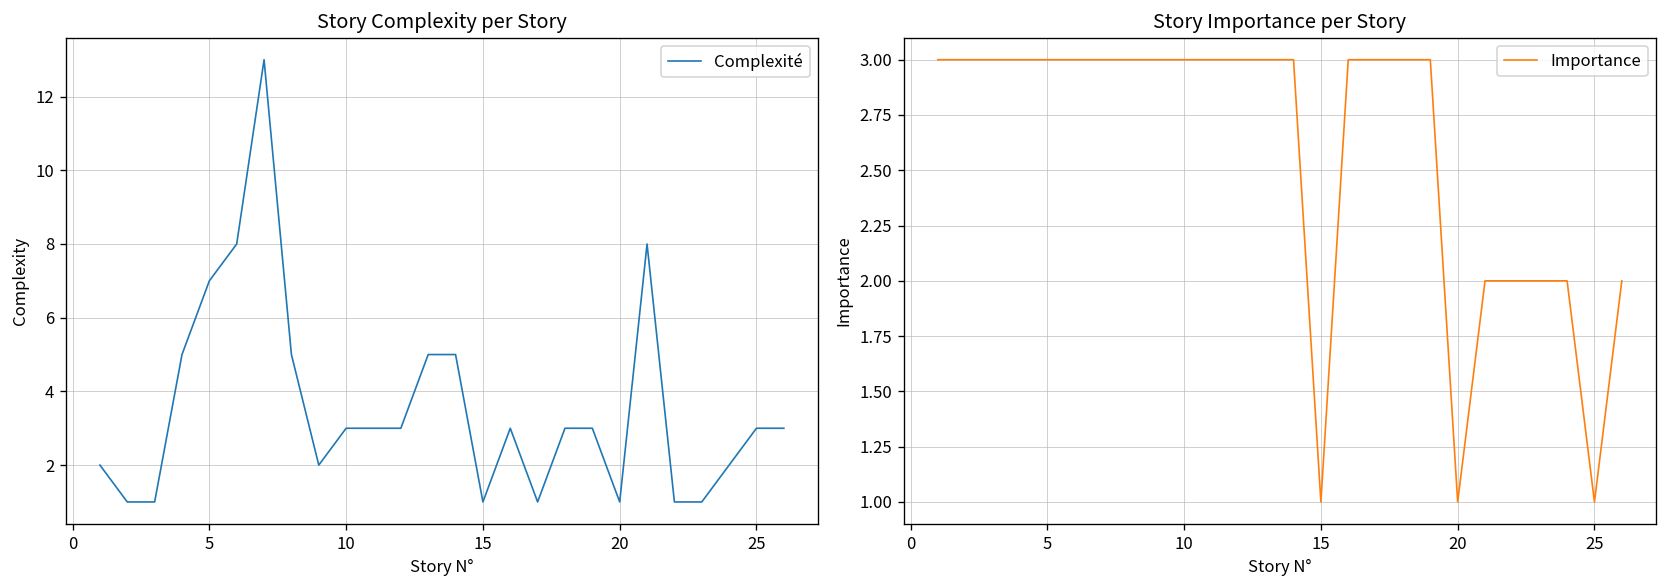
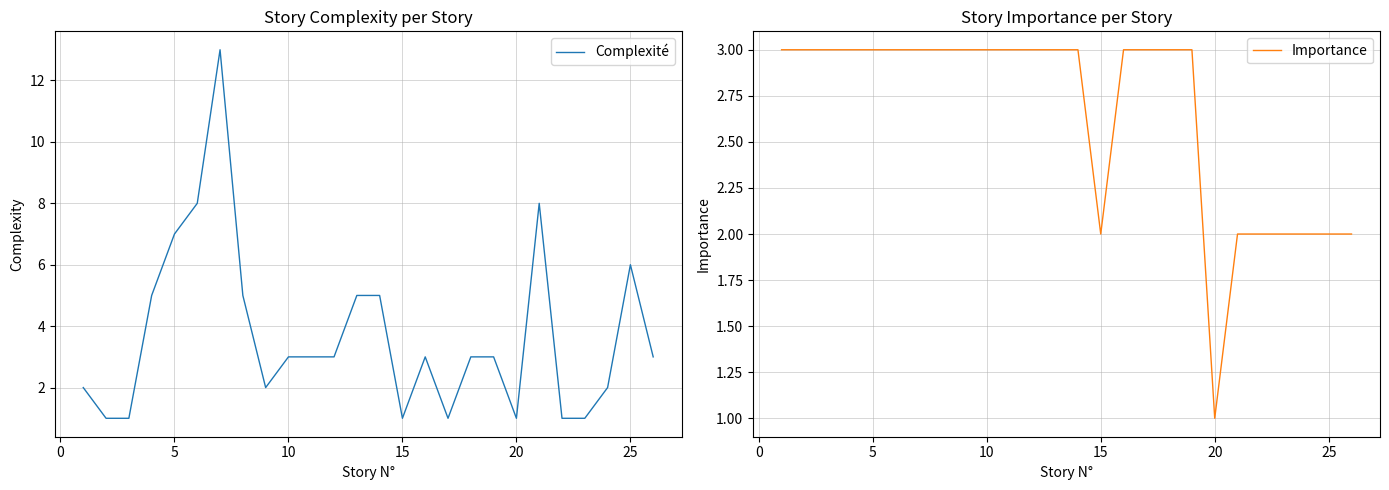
Story Complexity per Story, 25: 3 -> 6
Story Importance per Story, 15: 1 -> 2
Story Importance per Story, 25: 1 -> 2
